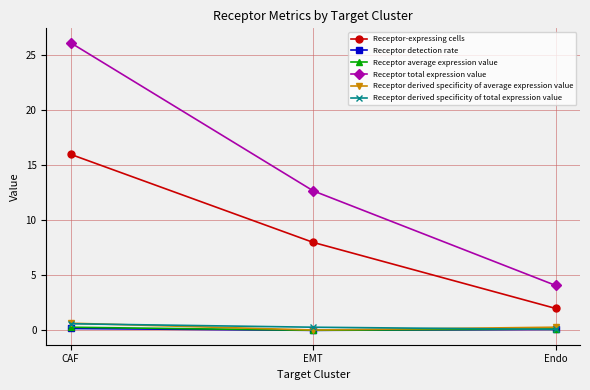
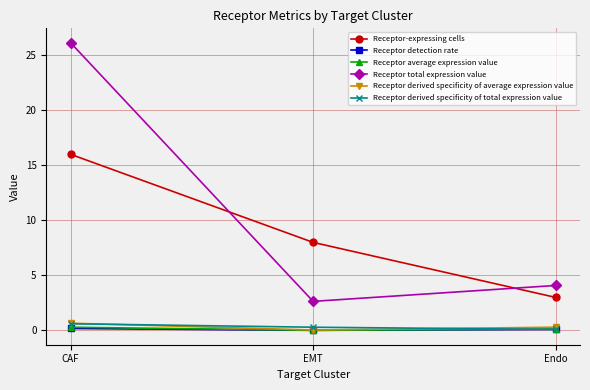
Receptor total expression value, EMT: 12.7 -> 2.6
Receptor-expressing cells, Endo: 2 -> 3
